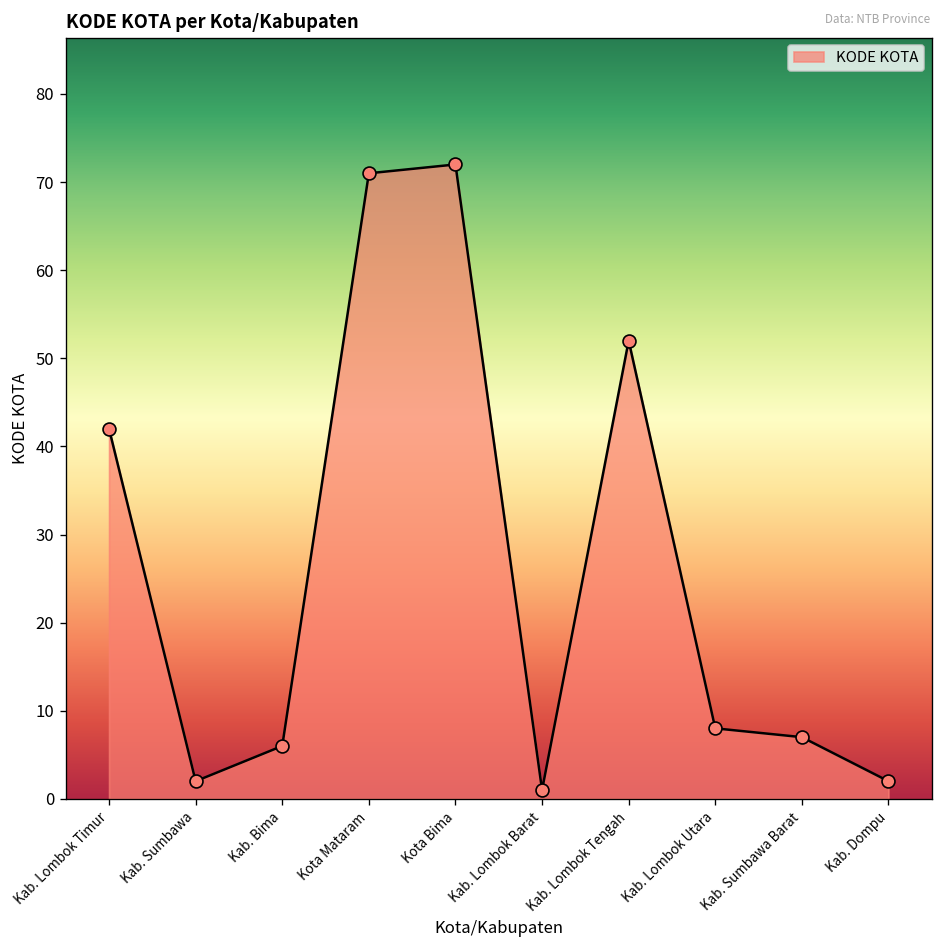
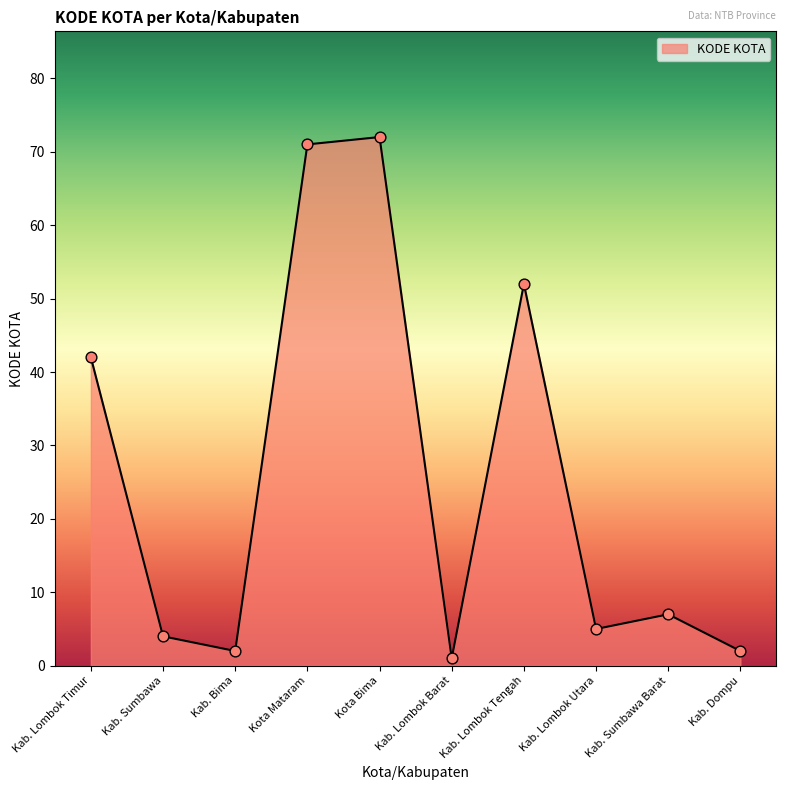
Kab. Sumbawa: 2 -> 4
Kab. Bima: 6 -> 2
Kab. Lombok Utara: 8 -> 5
